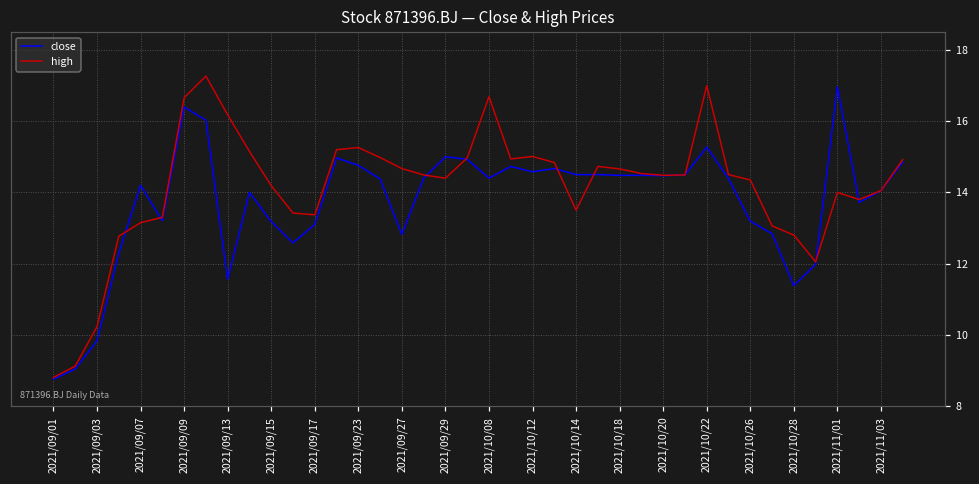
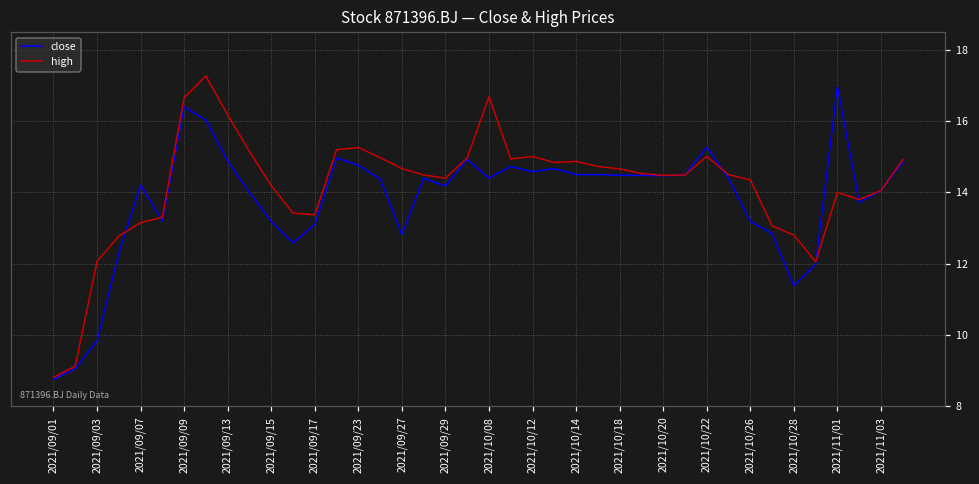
high, 2021/09/03: 10.2 -> 12.1
close, 2021/09/13: 11.6 -> 14.9
close, 2021/09/29: 15.0 -> 14.2
high, 2021/10/14: 13.5 -> 14.9
high, 2021/10/22: 17.0 -> 15.0
